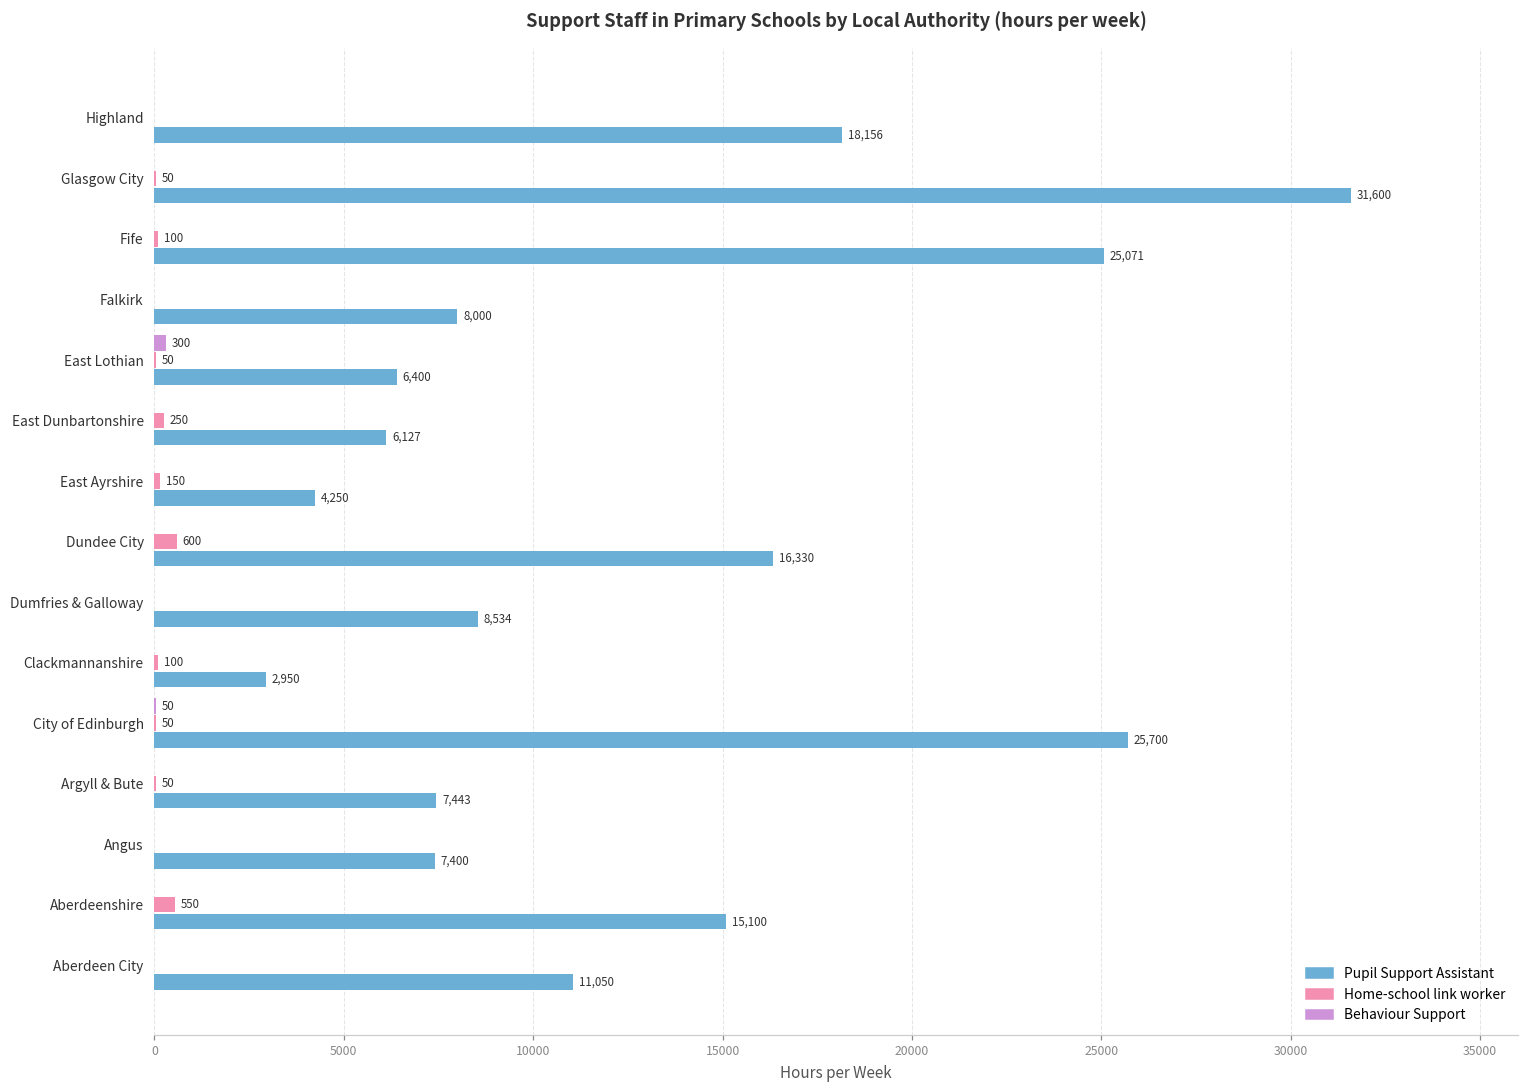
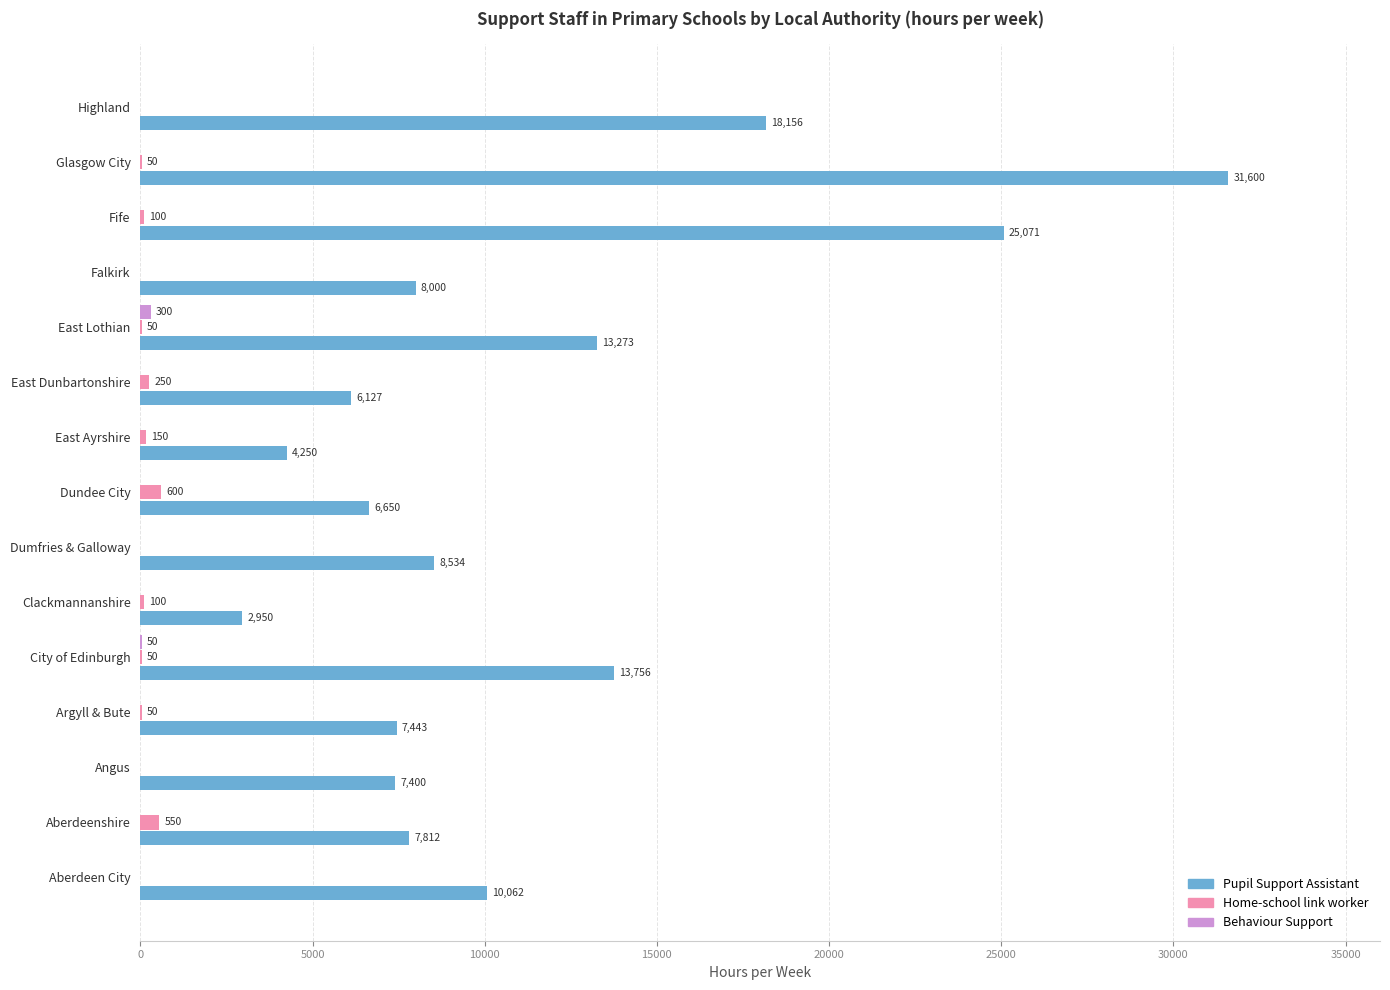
Pupil Support Assistant, East Lothian: 6,400 -> 13,273
Pupil Support Assistant, Dundee City: 16,330 -> 6,650
Pupil Support Assistant, City of Edinburgh: 25,700 -> 13,756
Pupil Support Assistant, Aberdeenshire: 15,100 -> 7,812
Pupil Support Assistant, Aberdeen City: 11,050 -> 10,062
